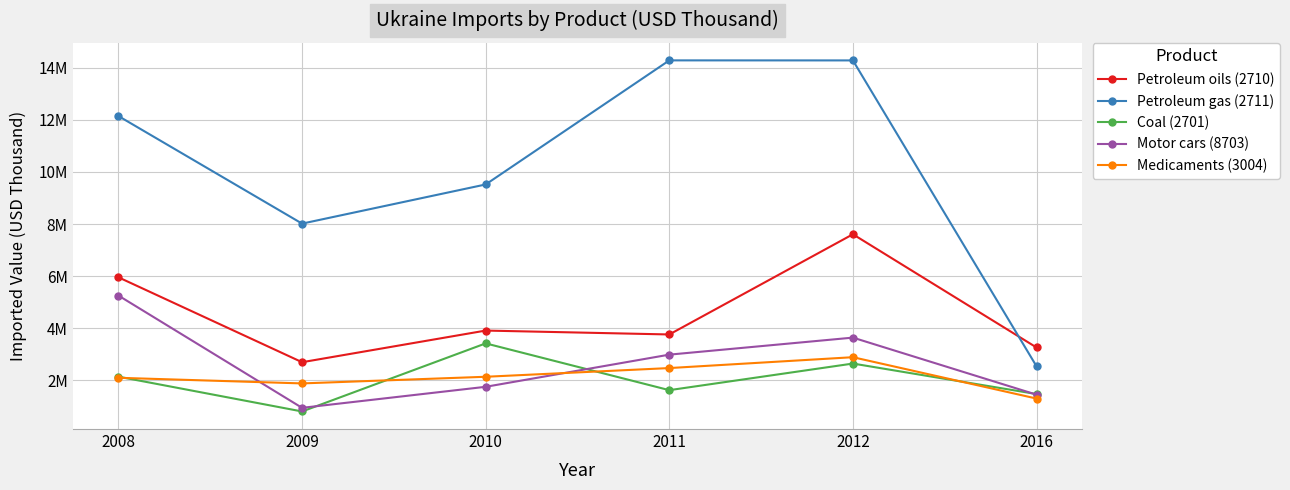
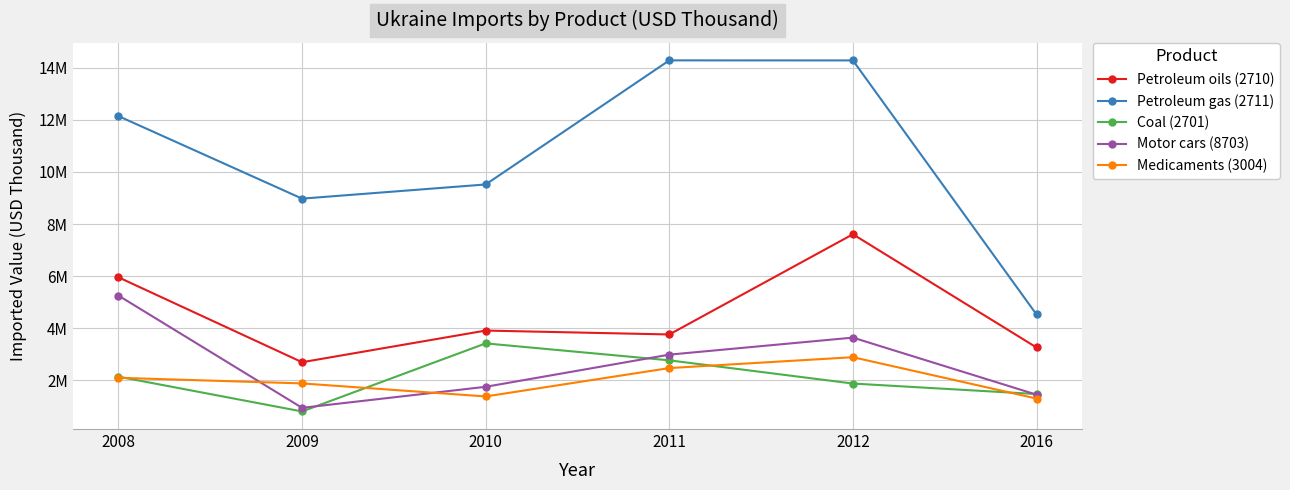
Petroleum gas (2711), 2009: 8000000 -> 9000000
Medicaments (3004), 2010: 2100000 -> 1400000
Coal (2701), 2011: 1600000 -> 2800000
Coal (2701), 2012: 2600000 -> 1900000
Petroleum gas (2711), 2016: 2500000 -> 4500000
